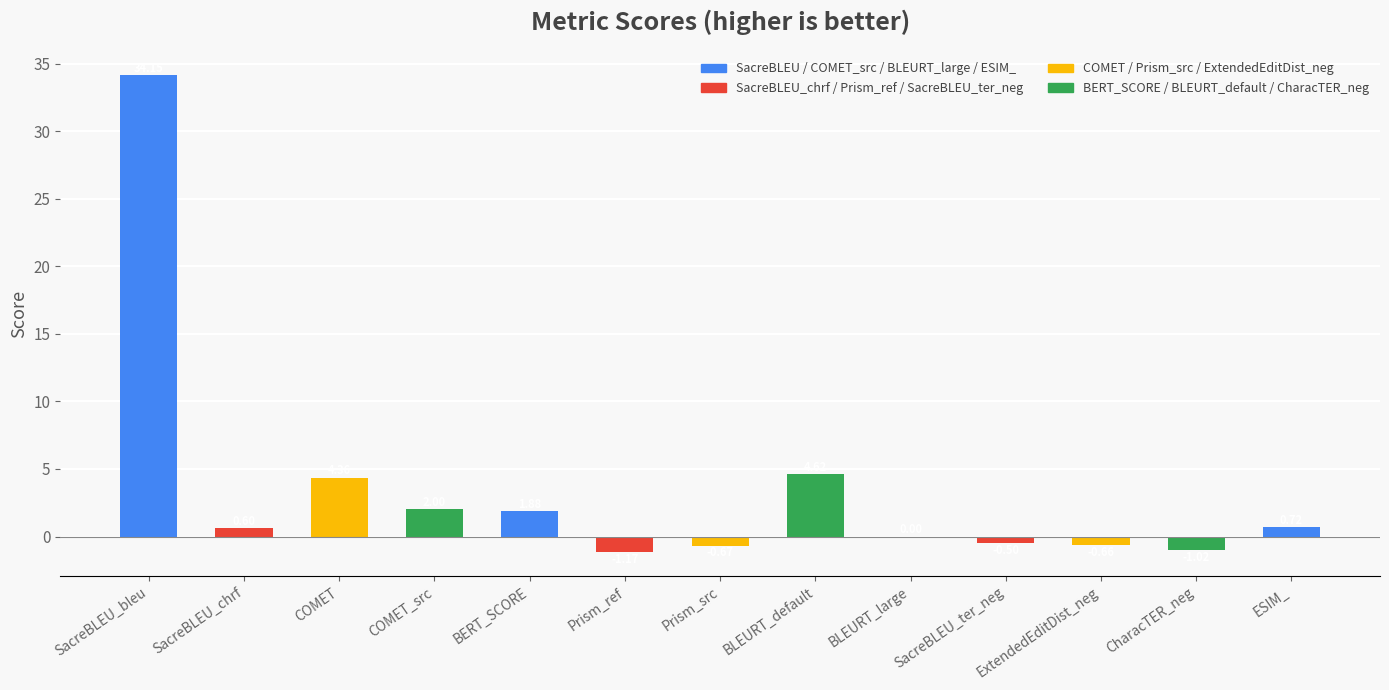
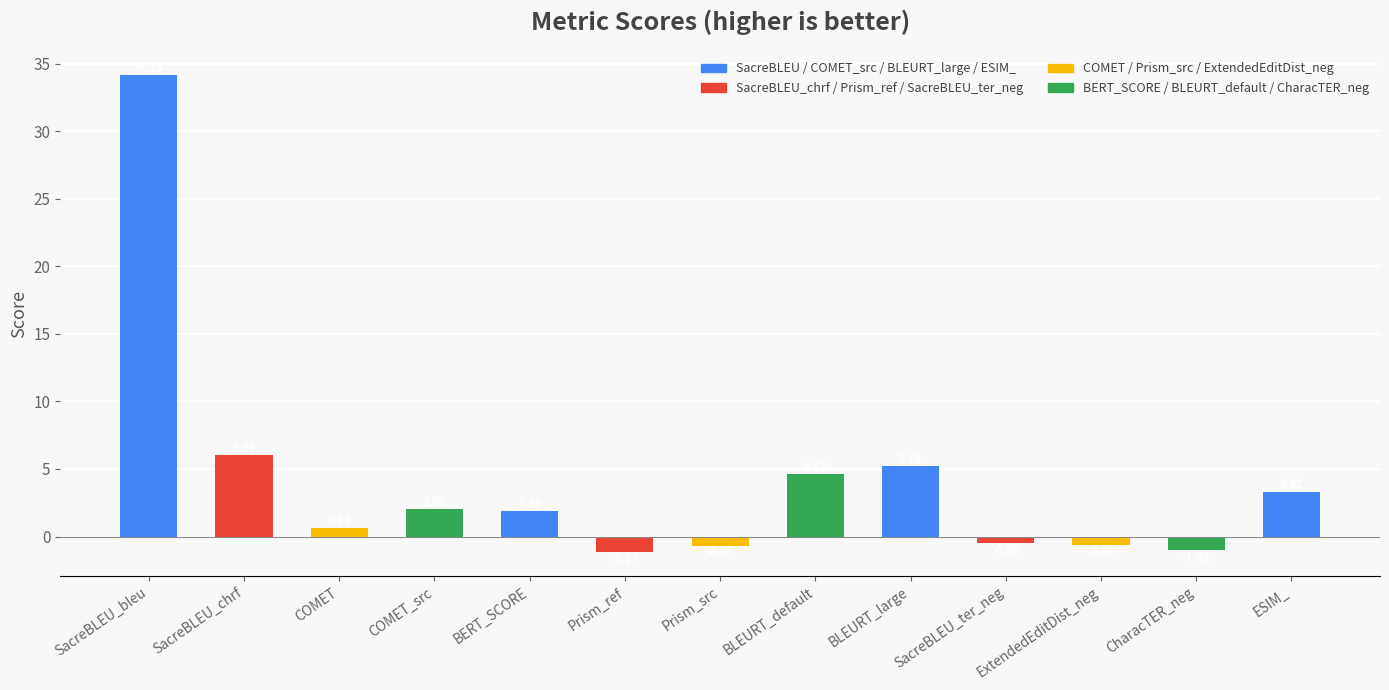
SacreBLEU_chrf: 0.6 -> 6.0
COMET: 4.4 -> 0.6
BLEURT_large: 0.0 -> 5.2
ESIM_: 0.7 -> 3.3
